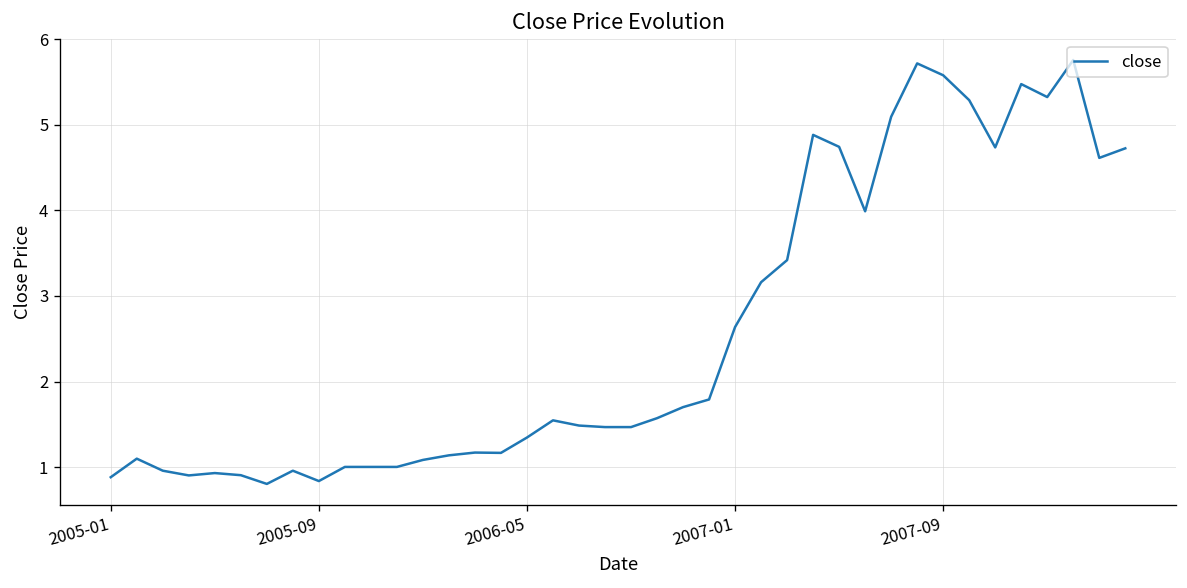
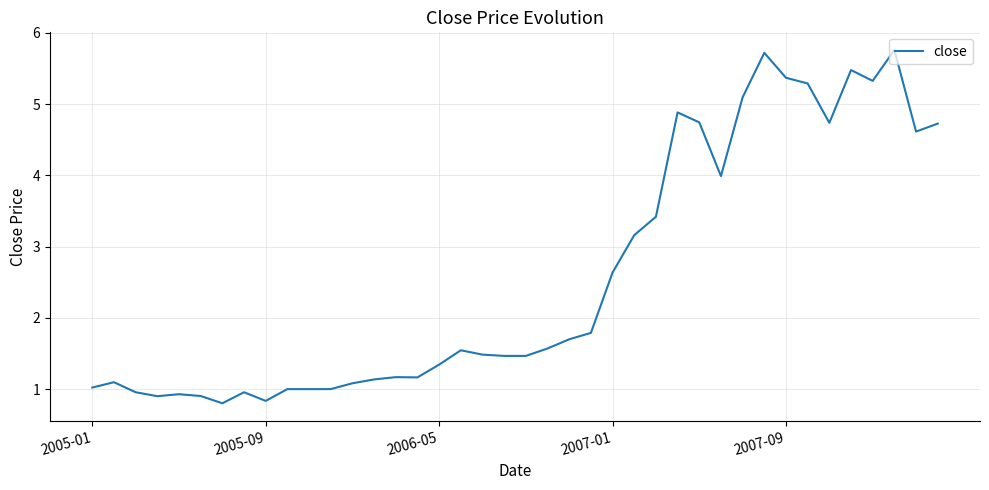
2005-01: 0.9 -> 1.0
2007-09: 5.6 -> 5.4
